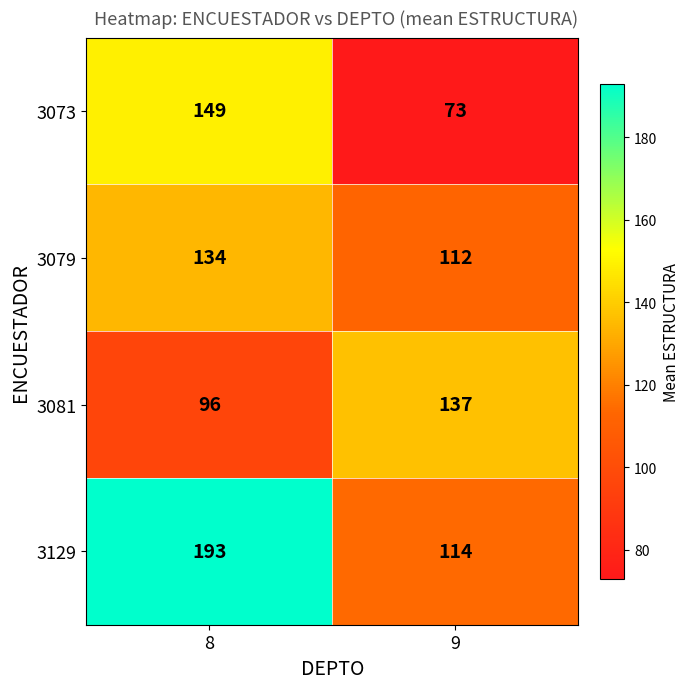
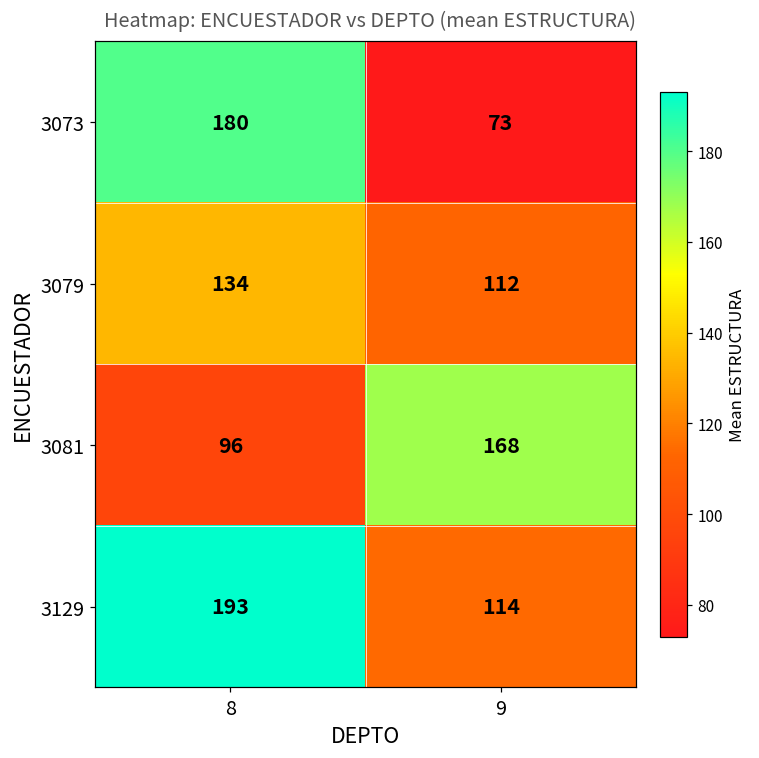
3073, 8: 149 -> 180
3081, 9: 137 -> 168
